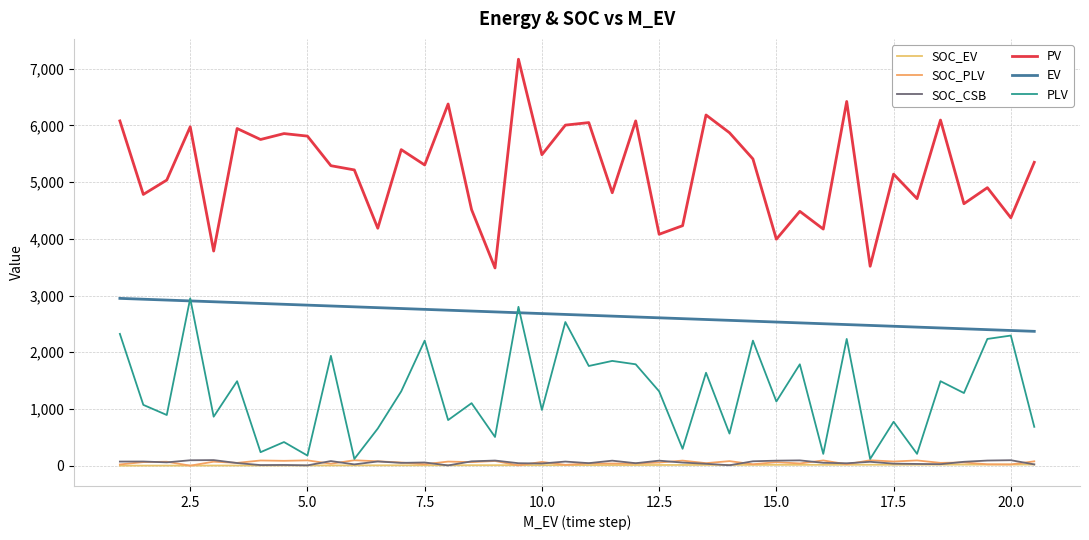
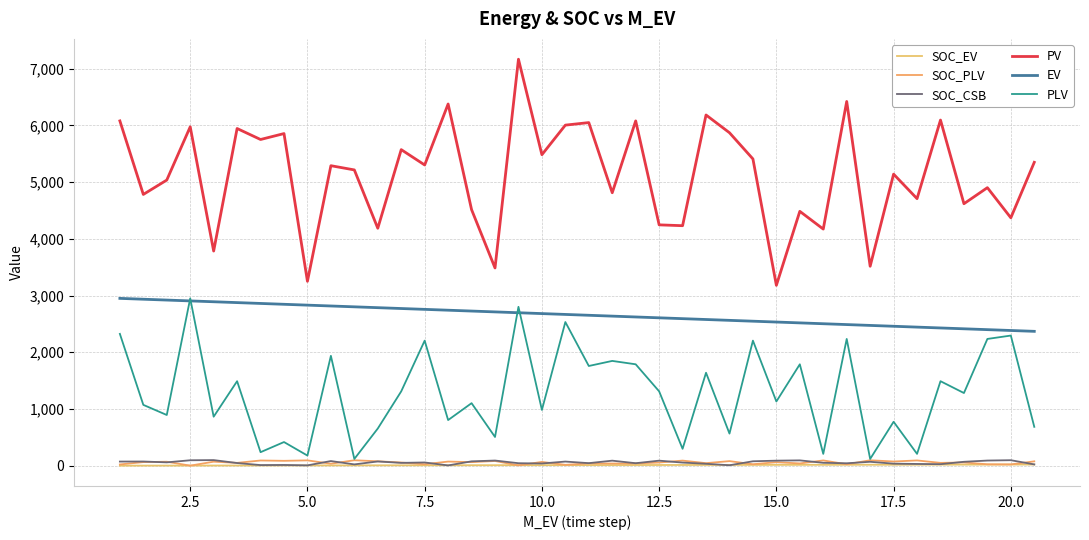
PV, 5.0: 5,800 -> 3,300
PV, 12.5: 4,100 -> 4,200
PV, 15.0: 4,000 -> 3,200
